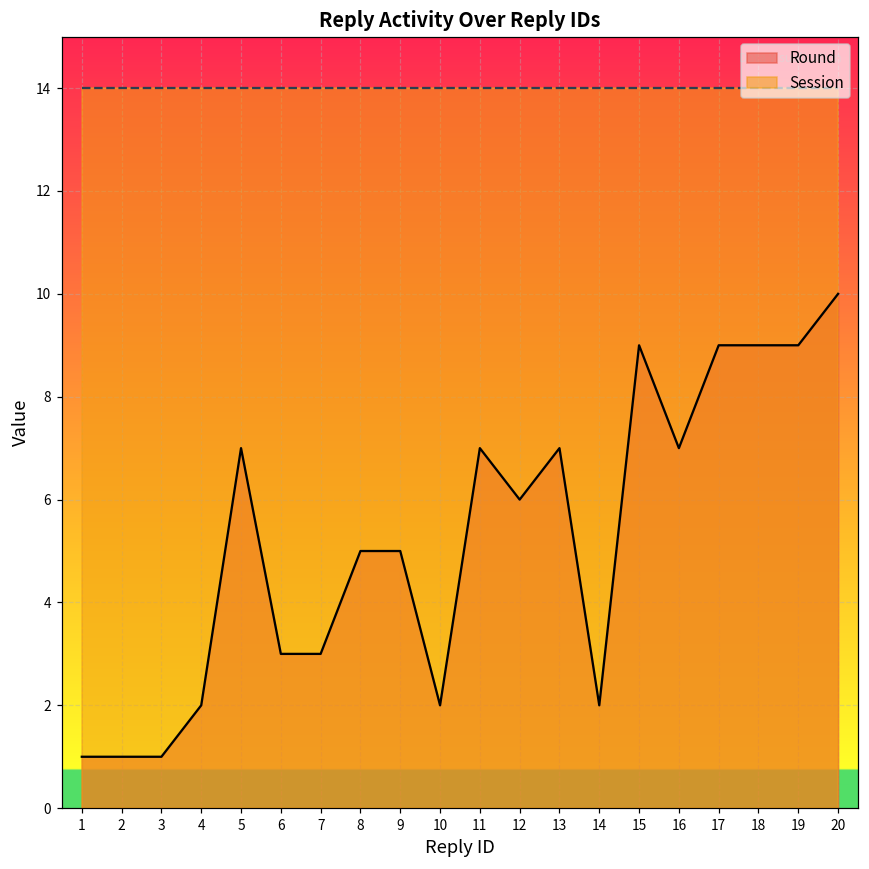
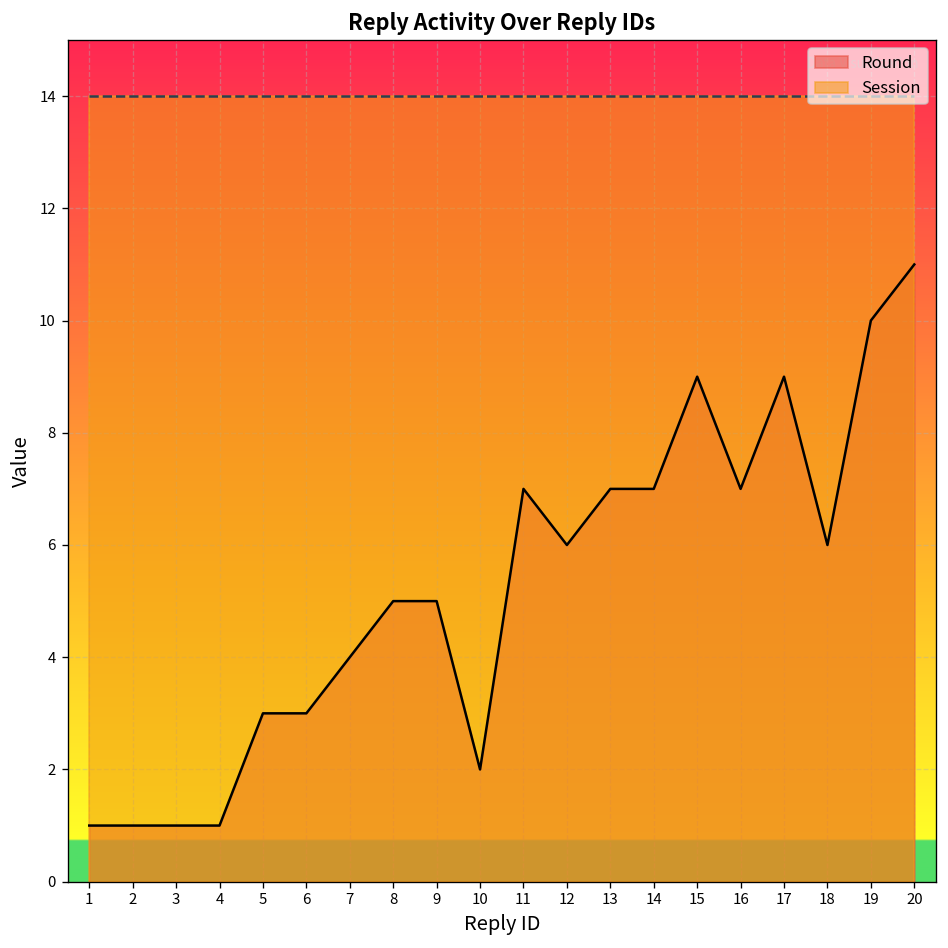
Round, 4: 2 -> 1
Round, 5: 7 -> 3
Round, 7: 3 -> 4
Round, 14: 2 -> 7
Round, 18: 9 -> 6
Round, 19: 9 -> 10
Round, 20: 10 -> 11
